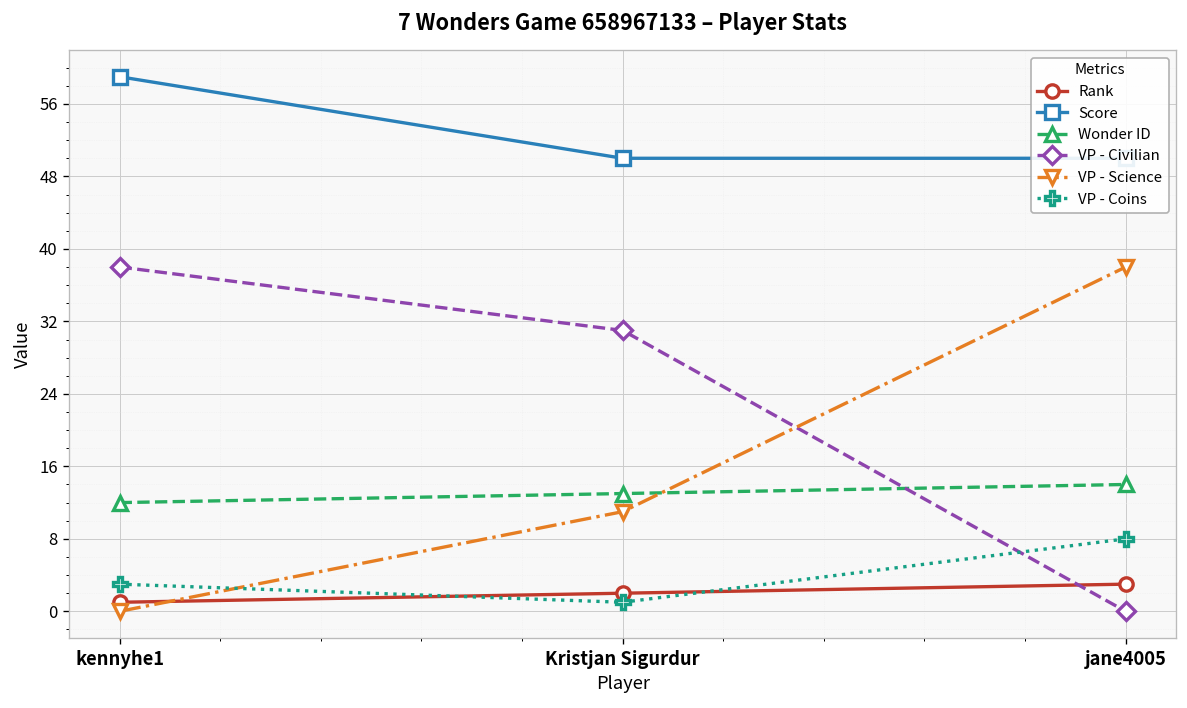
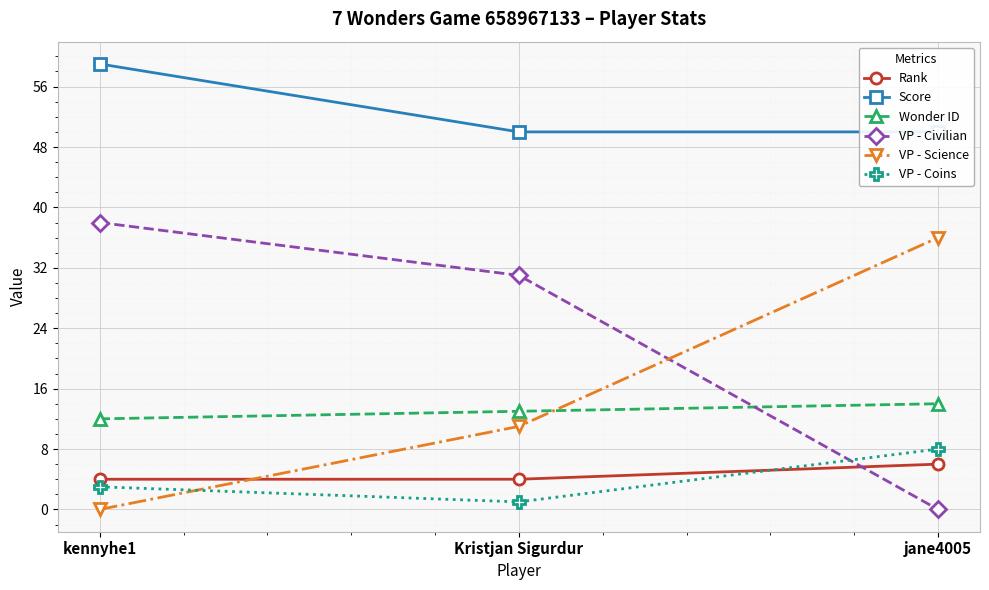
Rank, kennyhe1: 1 -> 4
Rank, Kristjan Sigurdur: 2 -> 4
Rank, jane4005: 3 -> 6
VP - Science, jane4005: 38 -> 36
